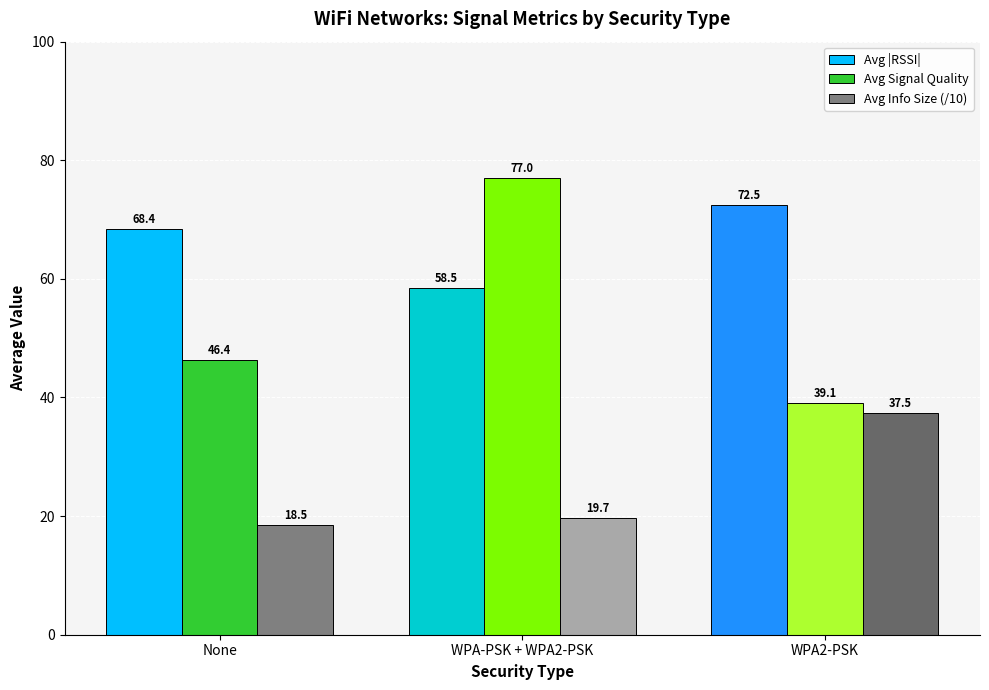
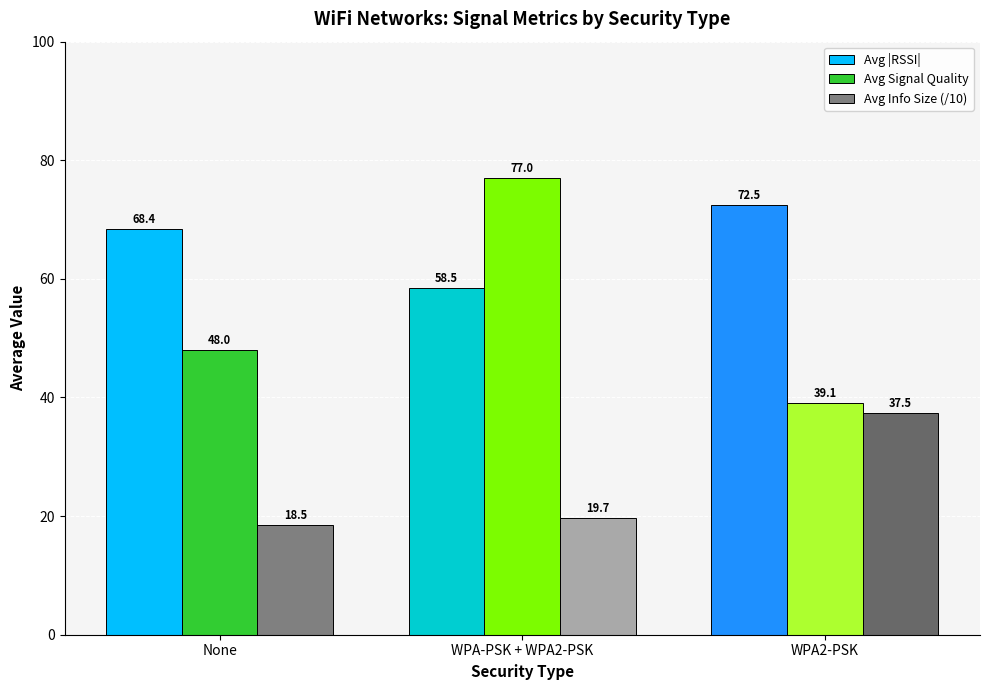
Avg Signal Quality, None: 46.4 -> 48.0
